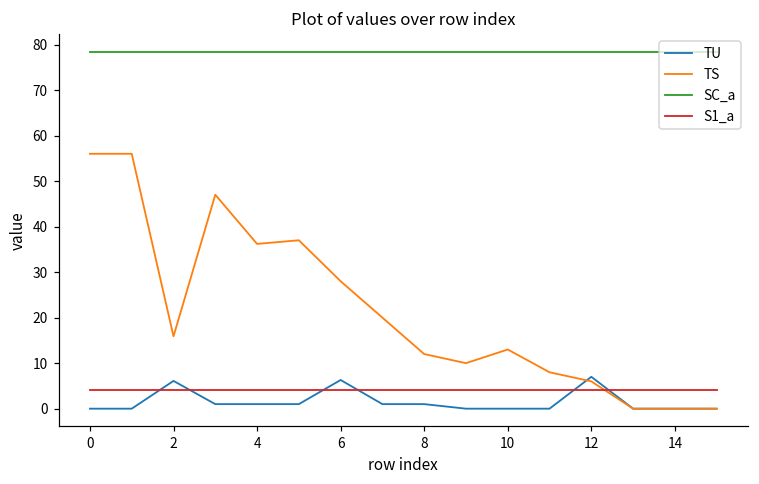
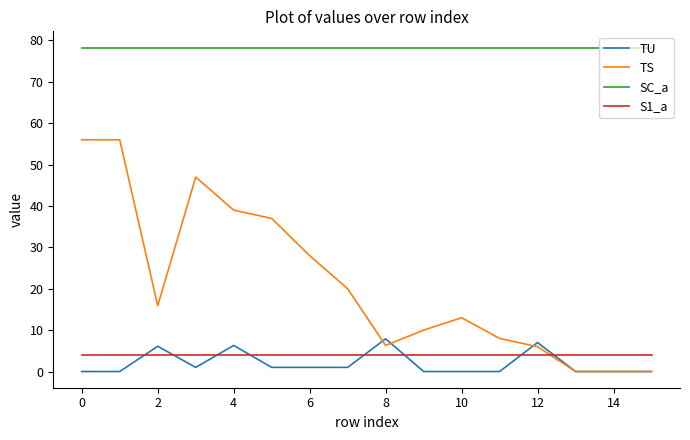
TU, 4: 1 -> 6
TS, 4: 36 -> 39
TU, 6: 6 -> 1
TU, 8: 1 -> 8
TS, 8: 12 -> 6
